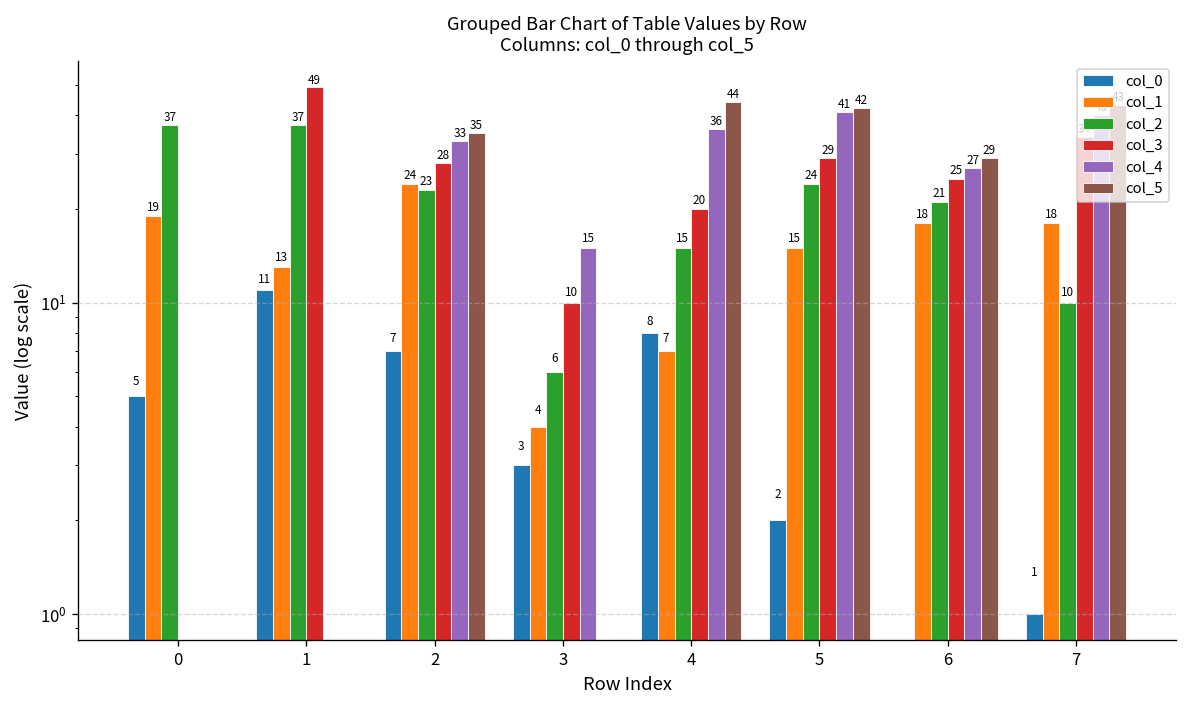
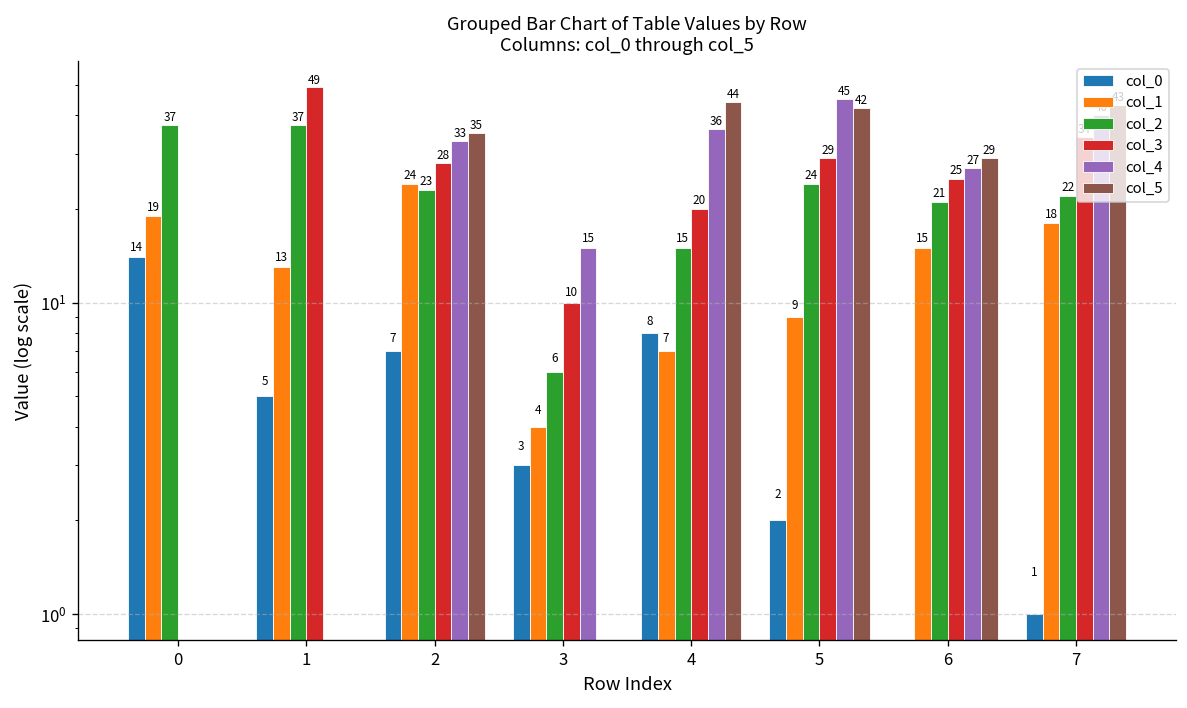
col_0, 0: 5 -> 14
col_0, 1: 11 -> 5
col_1, 5: 15 -> 9
col_4, 5: 41 -> 45
col_1, 6: 18 -> 15
col_2, 7: 10 -> 22
